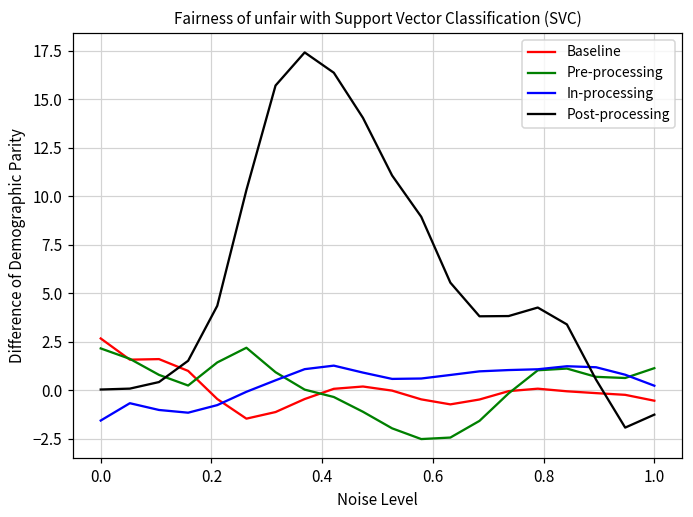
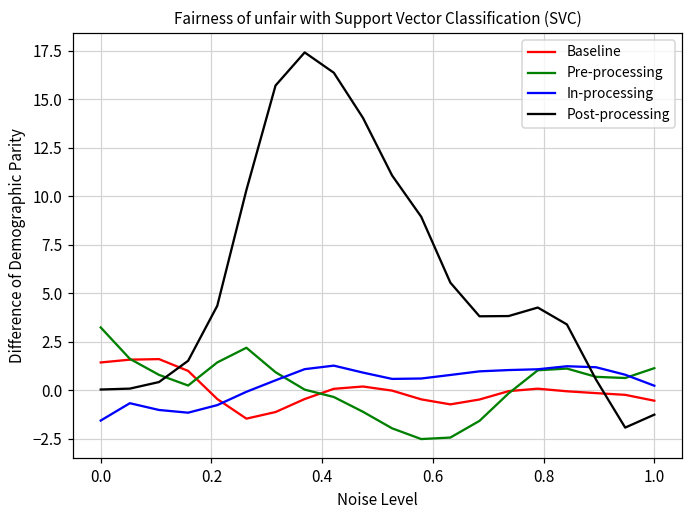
Baseline, 0.0: 2.7 -> 1.4
Pre-processing, 0.0: 2.2 -> 3.2
